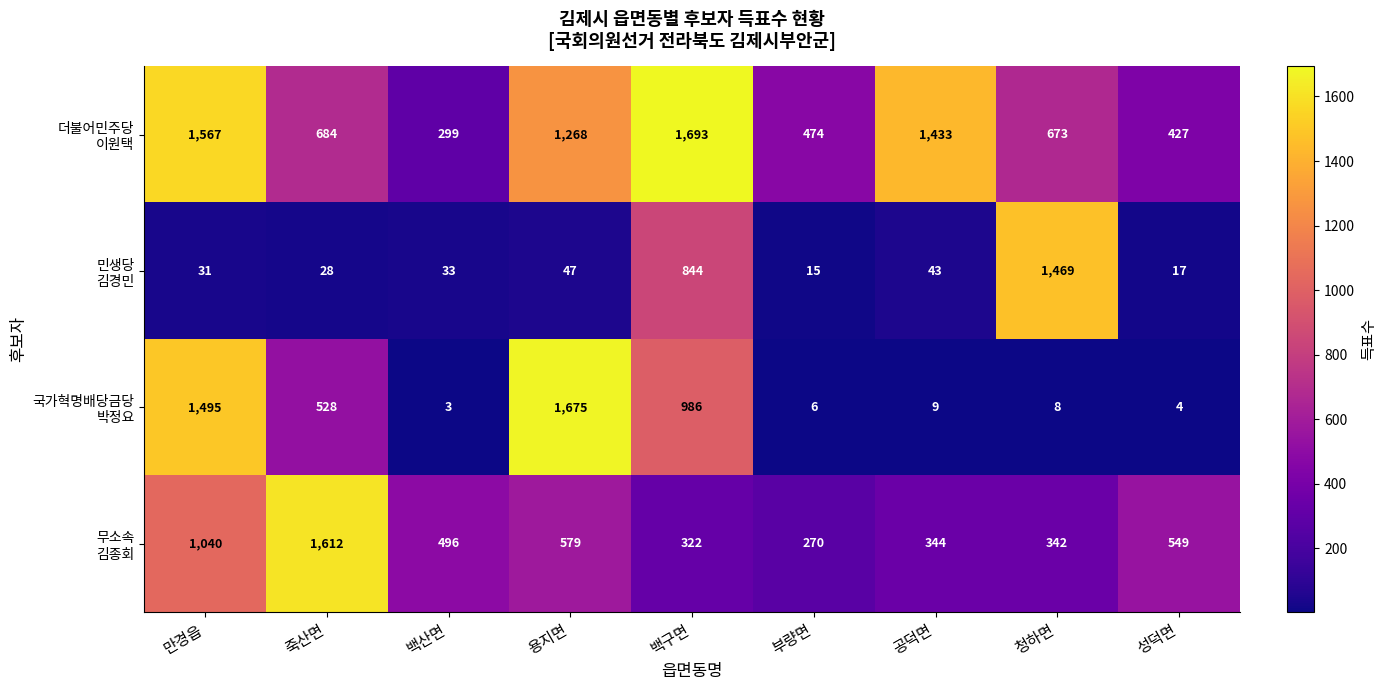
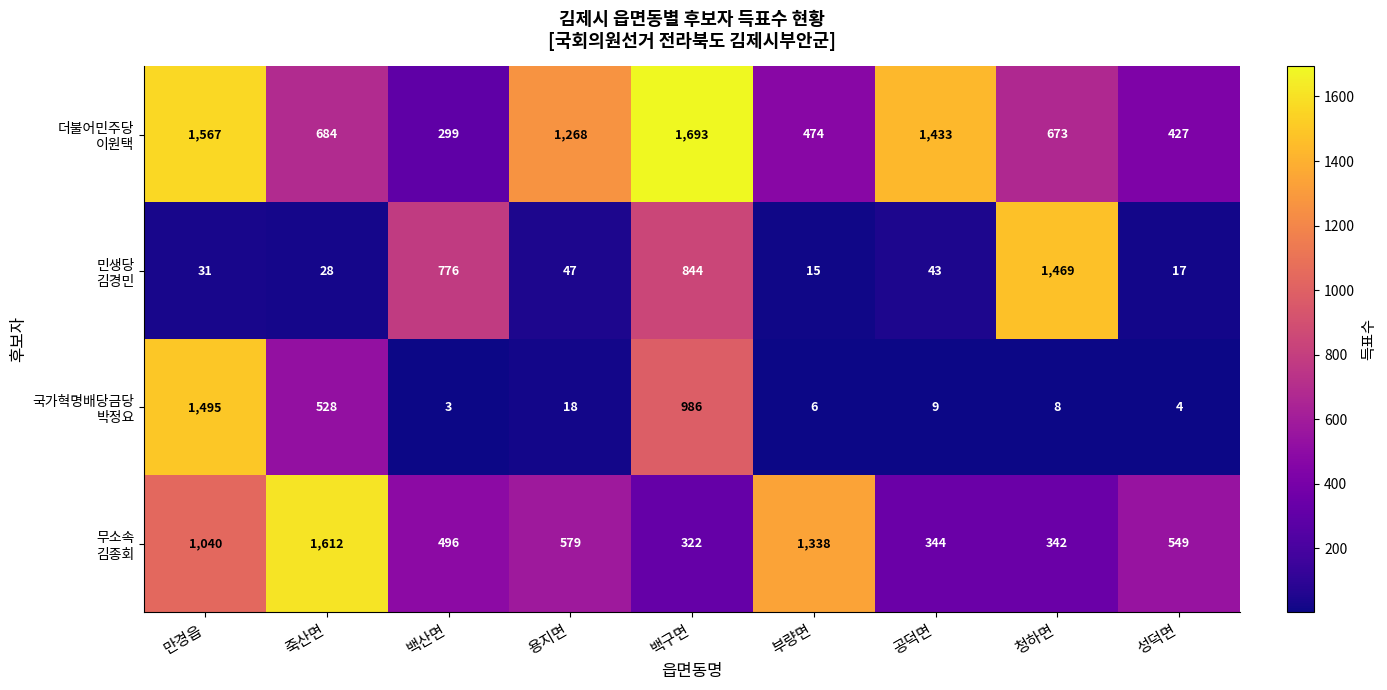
민생당 김경민, 백산면: 33 -> 776
국가혁명배당금당 박정요, 용지면: 1,675 -> 18
무소속 김종회, 부량면: 270 -> 1,338
